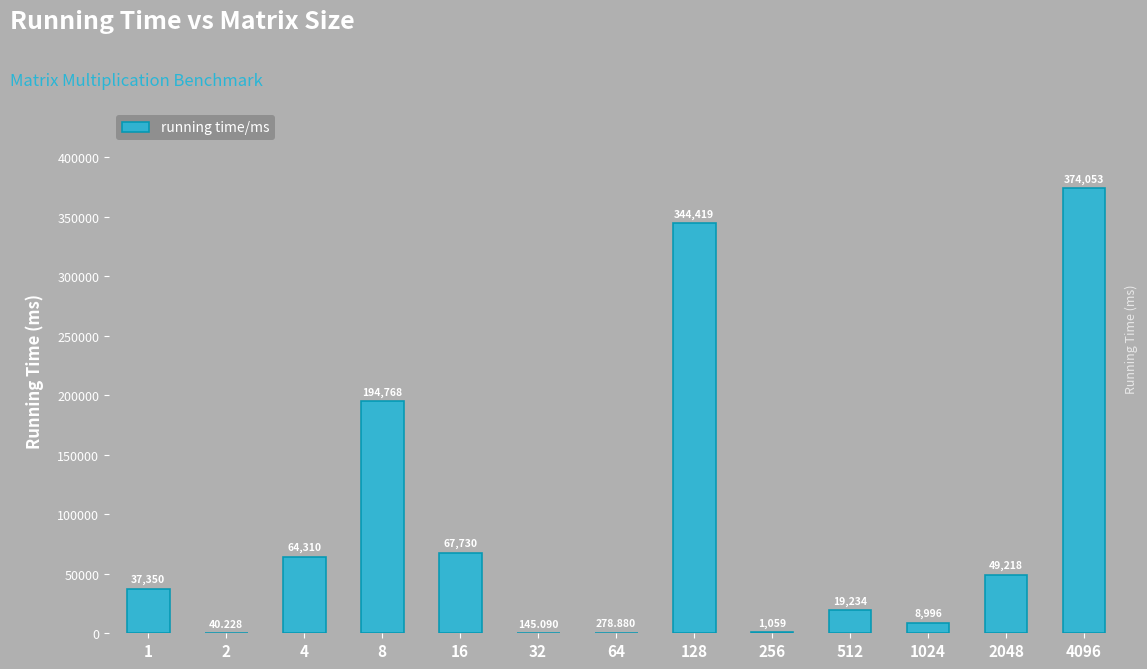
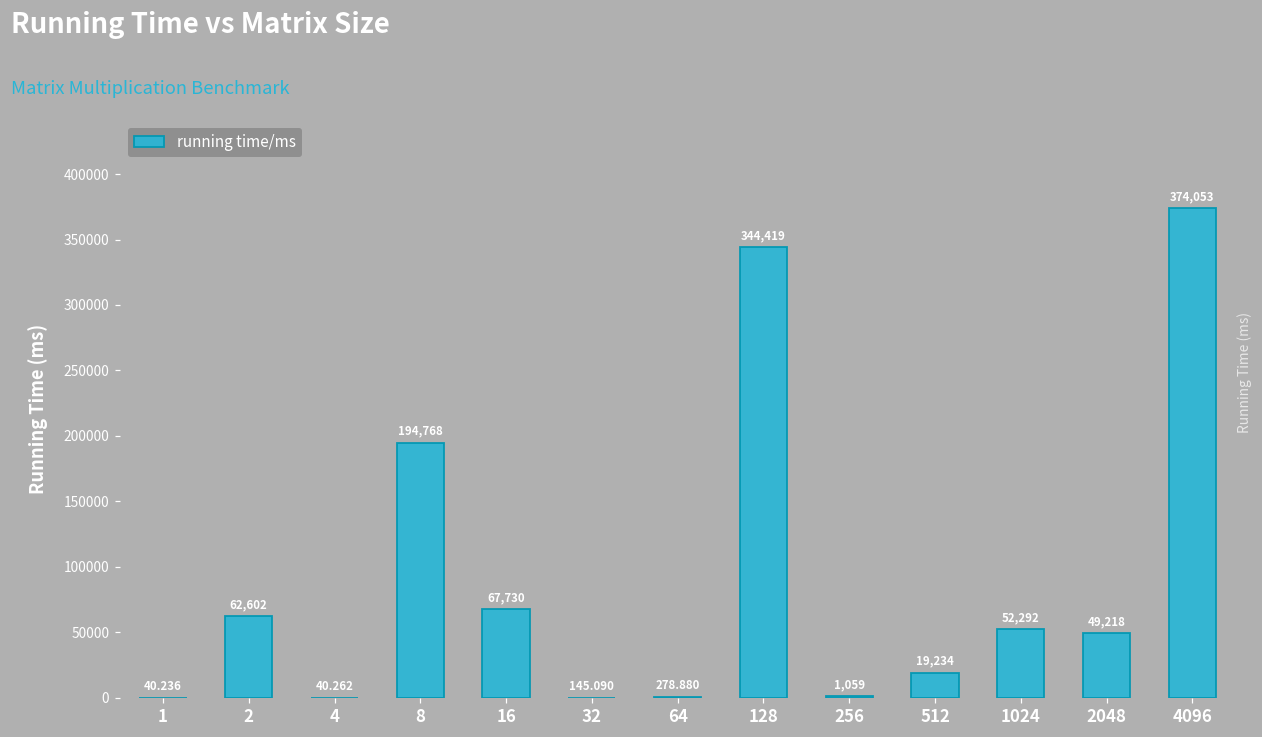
1: 37,350 -> 40.236
2: 40.228 -> 62,602
4: 64,310 -> 40.262
1024: 8,996 -> 52,292
